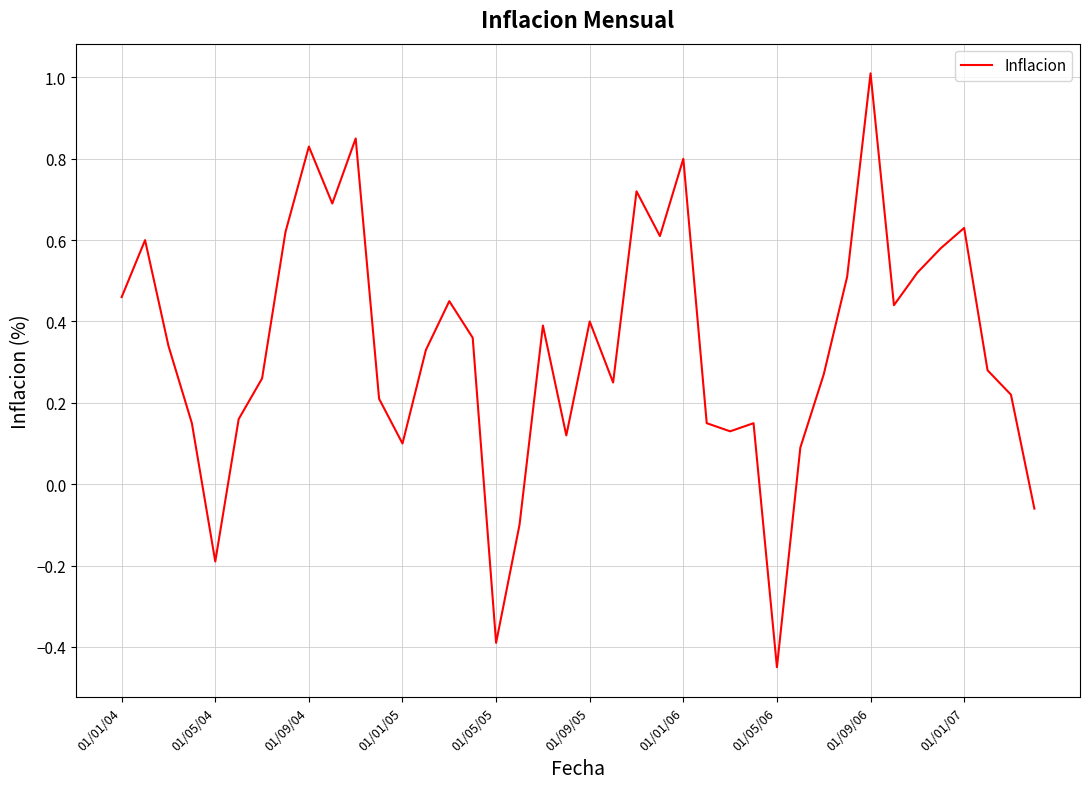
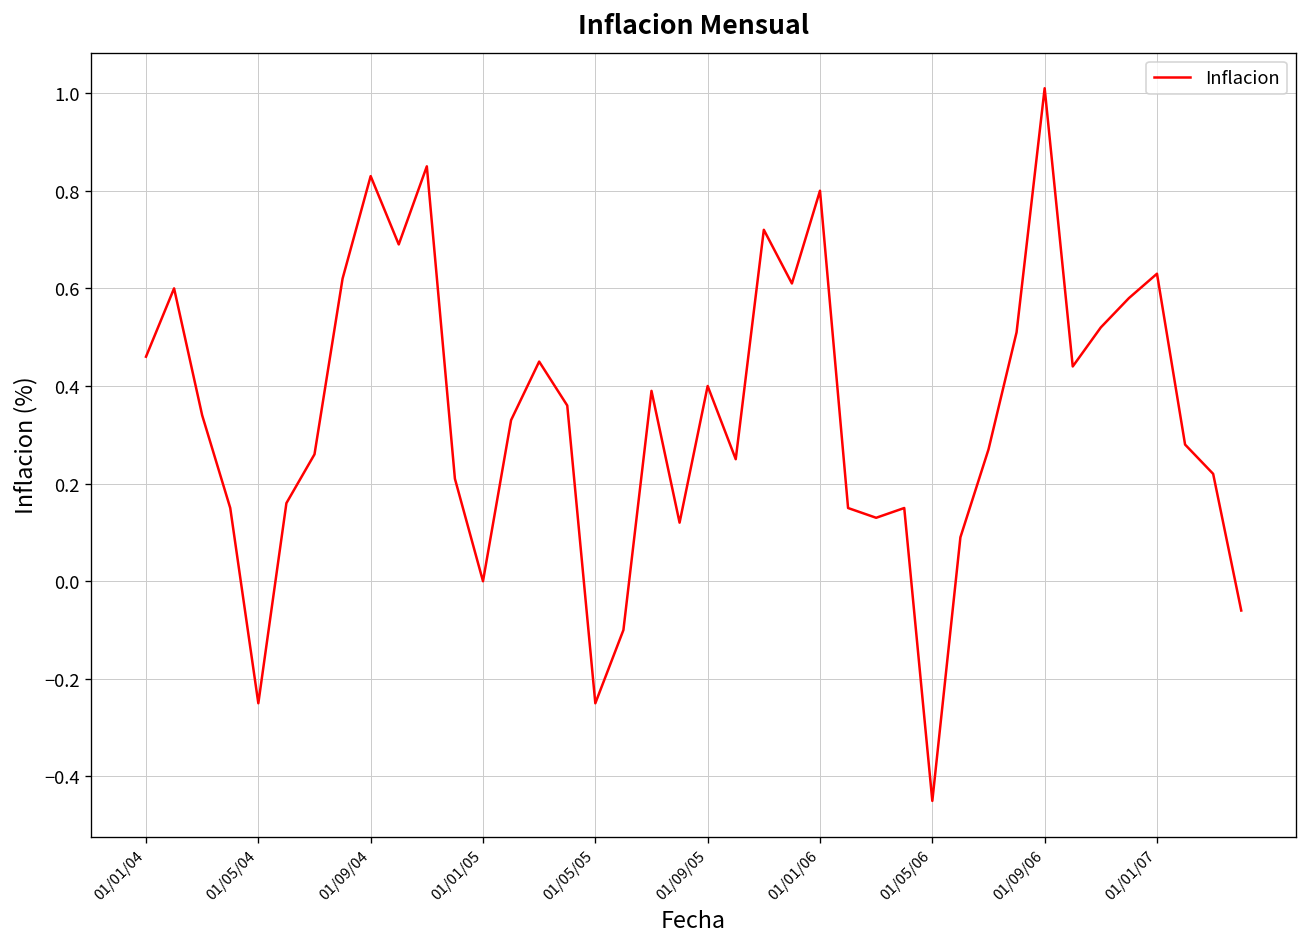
01/05/04: -0.19 -> -0.25
01/01/05: 0.1 -> 0.0
01/05/05: -0.39 -> -0.25
